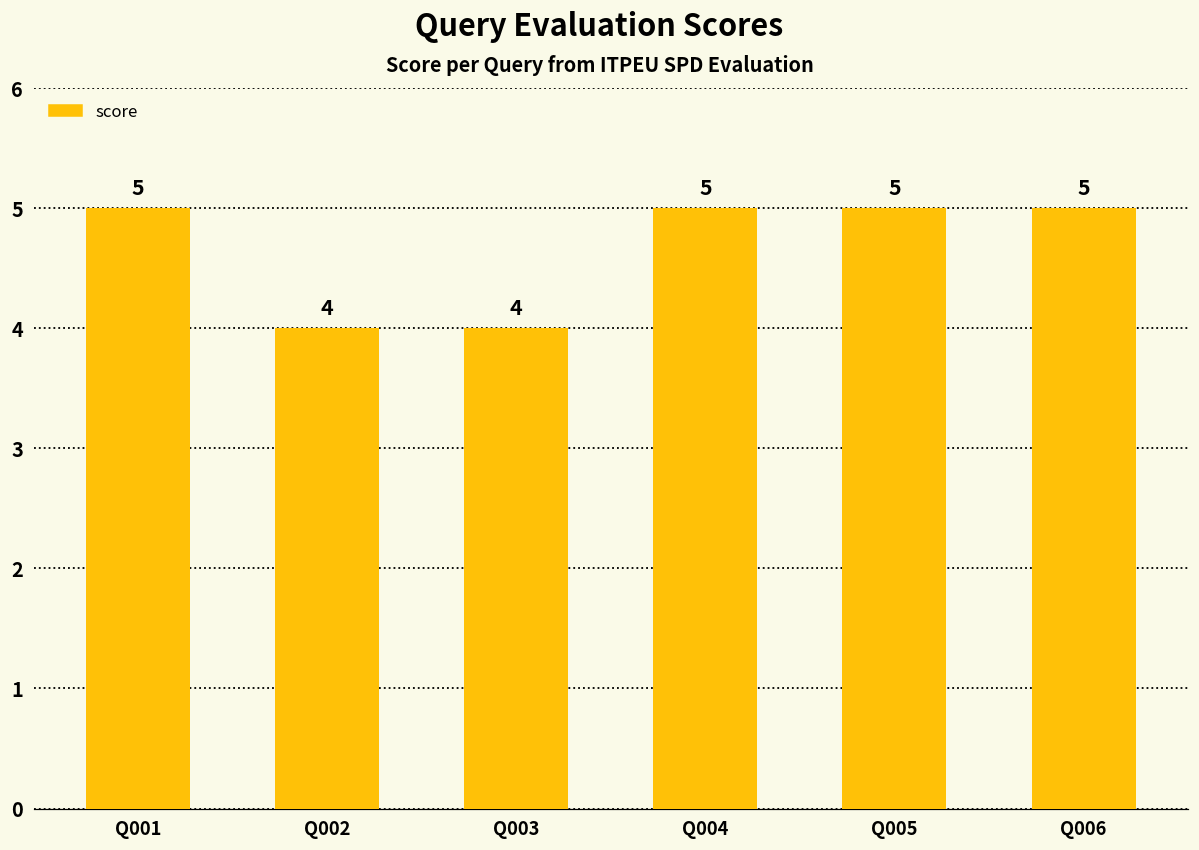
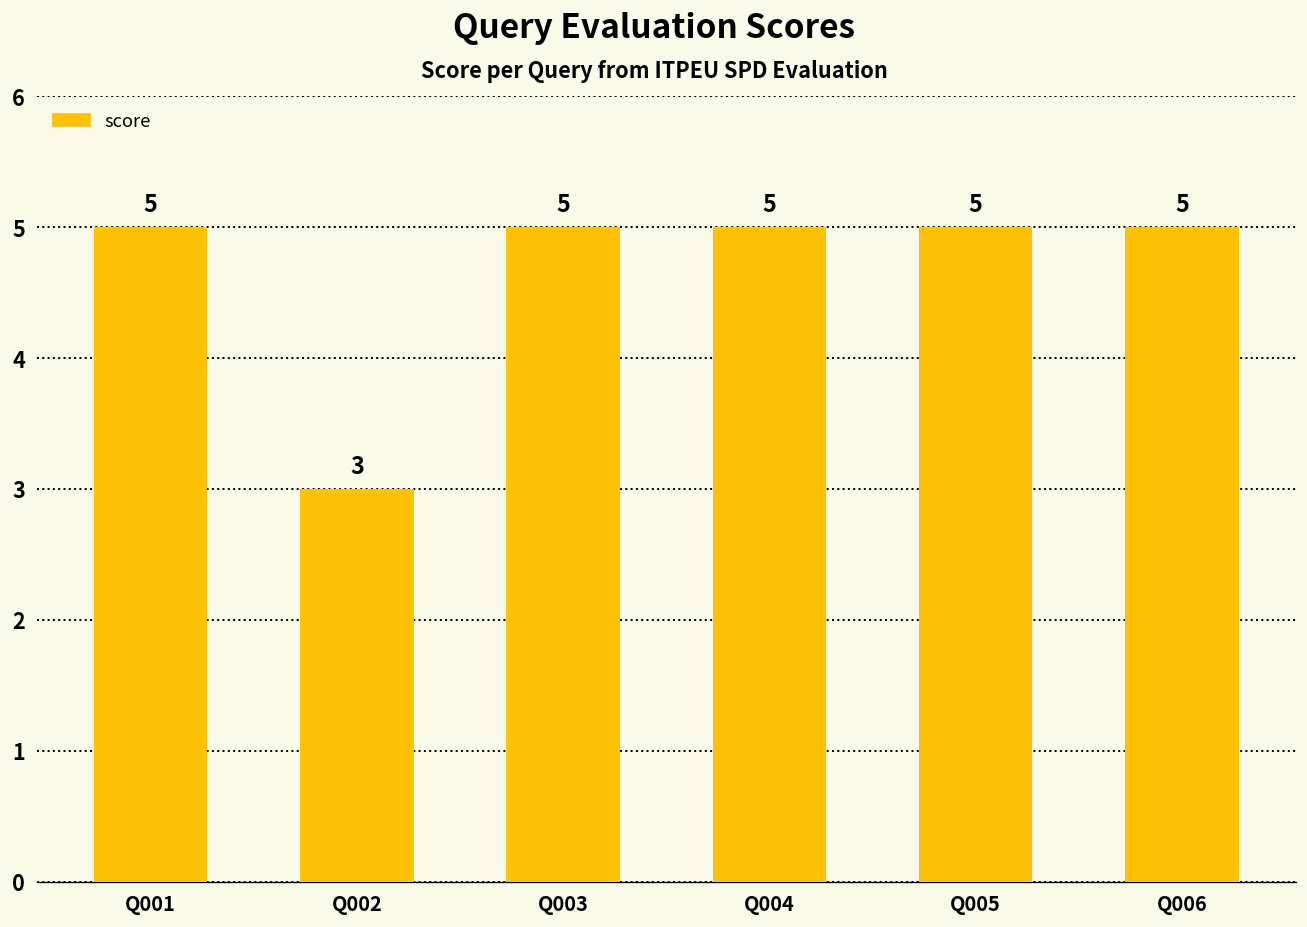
Q002: 4 -> 3
Q003: 4 -> 5
